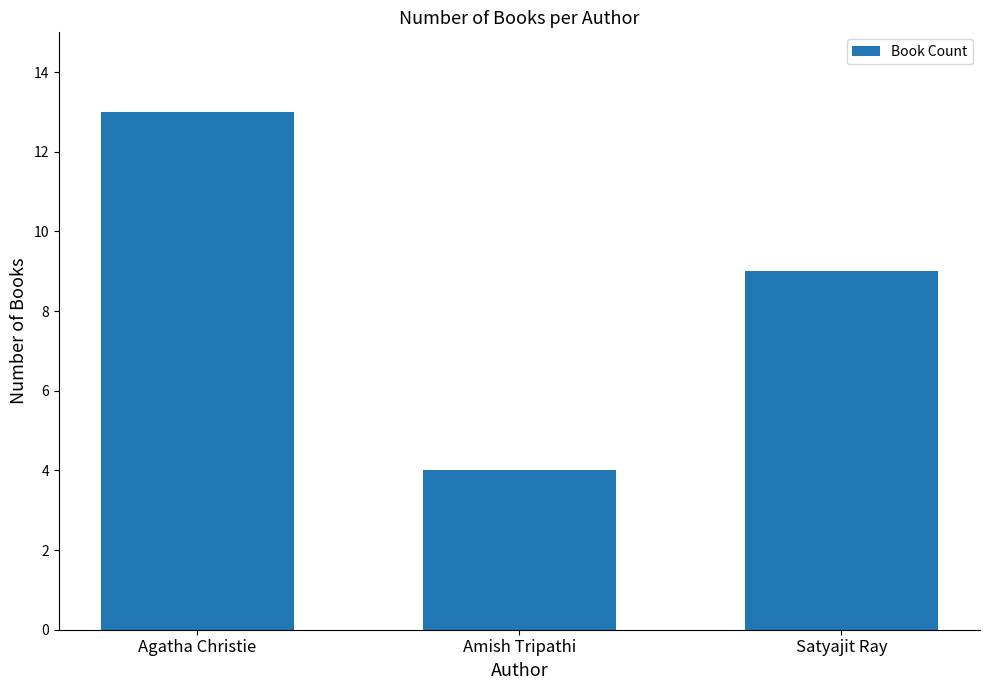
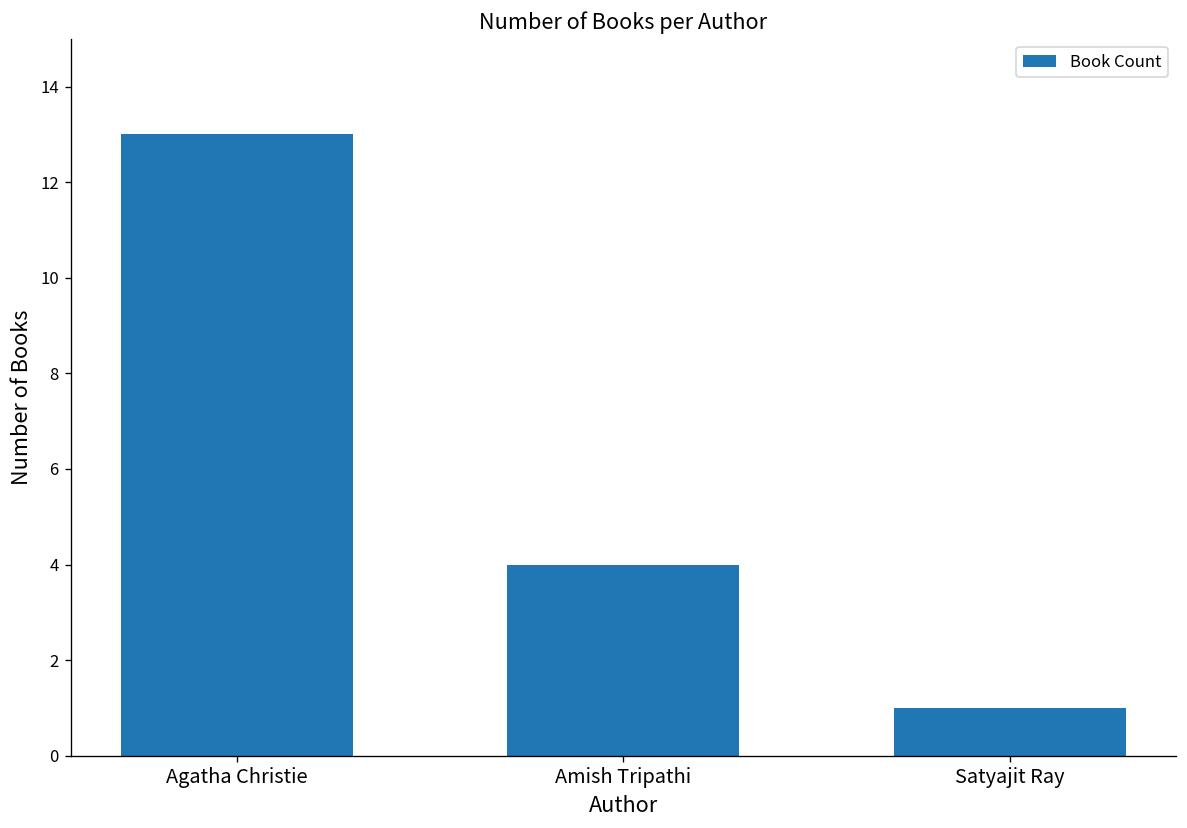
Satyajit Ray: 9 -> 1
